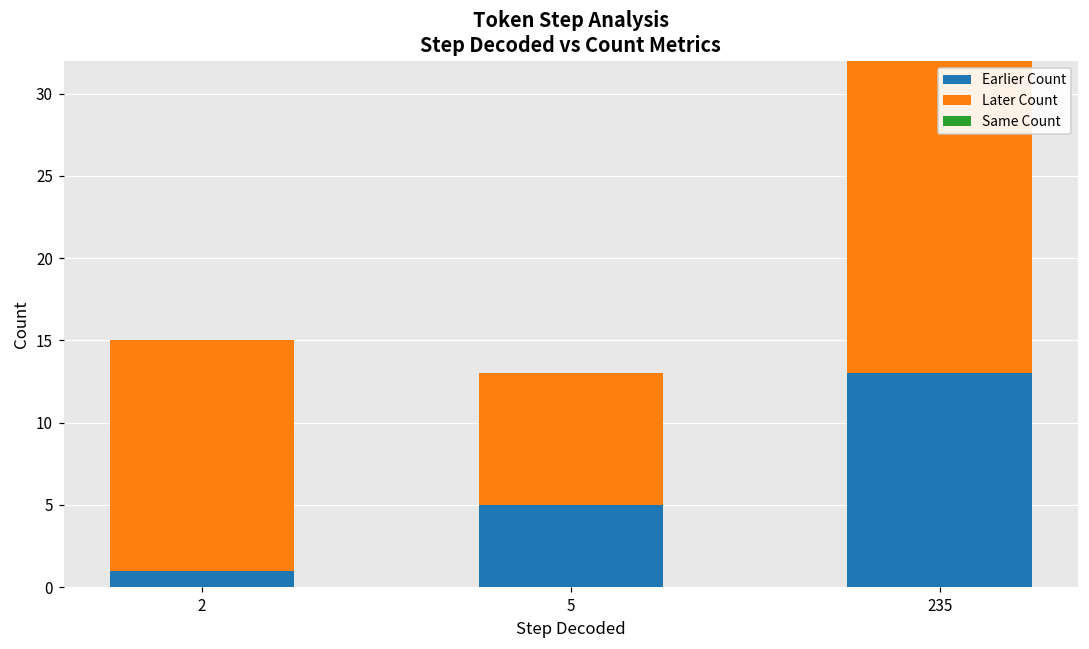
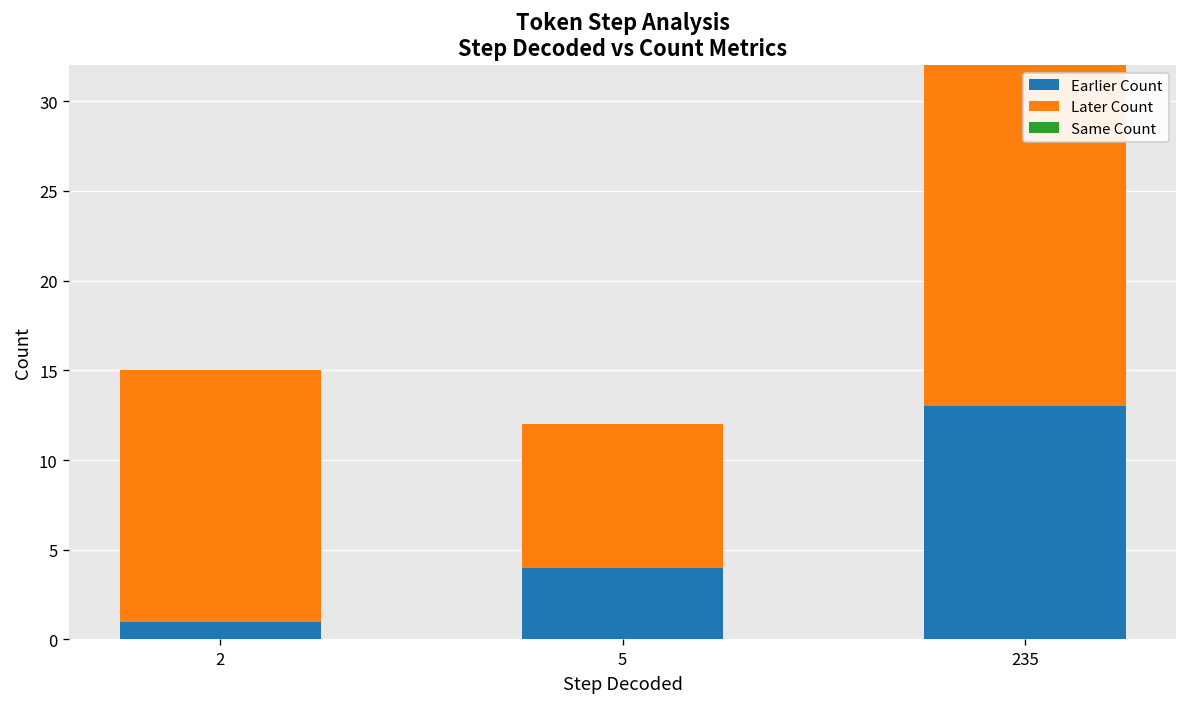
Earlier Count, 5: 5 -> 4
